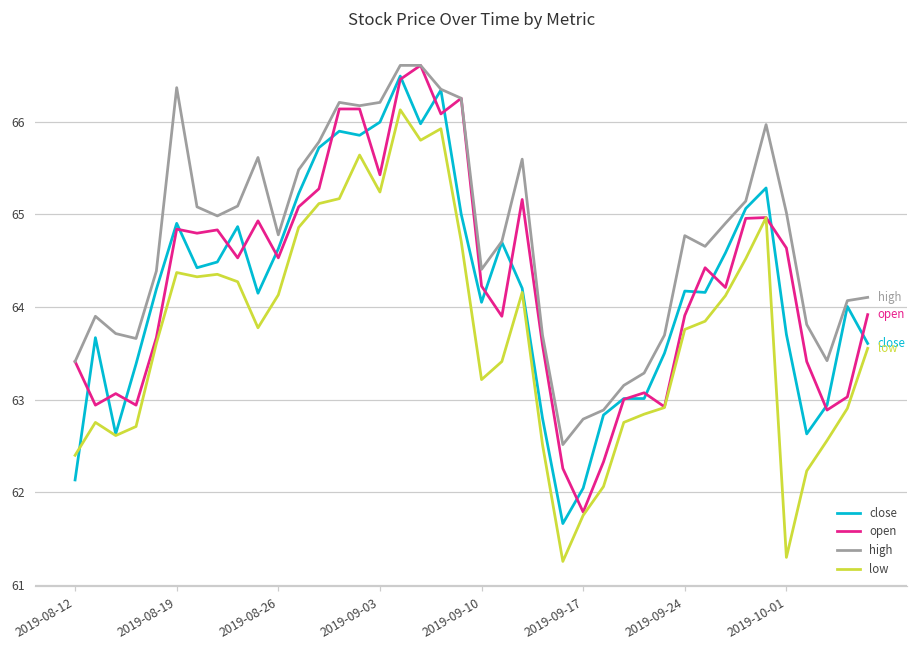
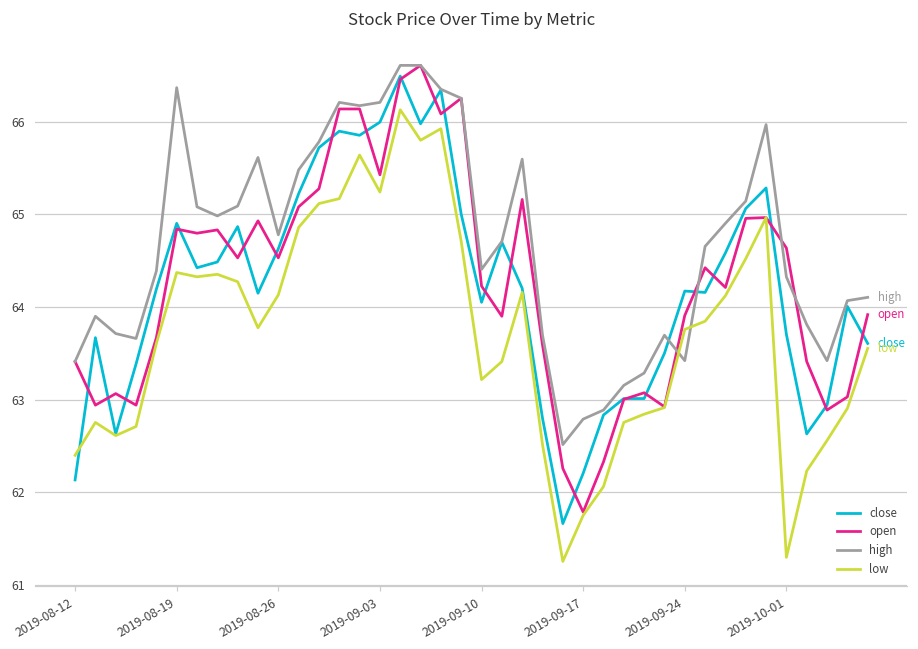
close, 2019-09-17: 62.0 -> 62.2
high, 2019-09-24: 64.8 -> 63.4
high, 2019-10-01: 65.0 -> 64.3
